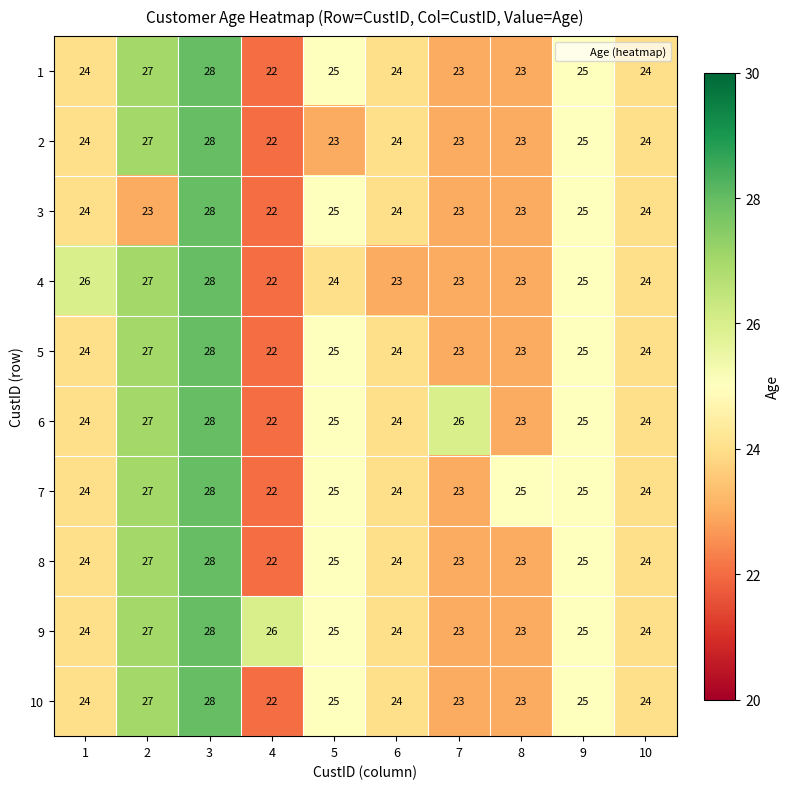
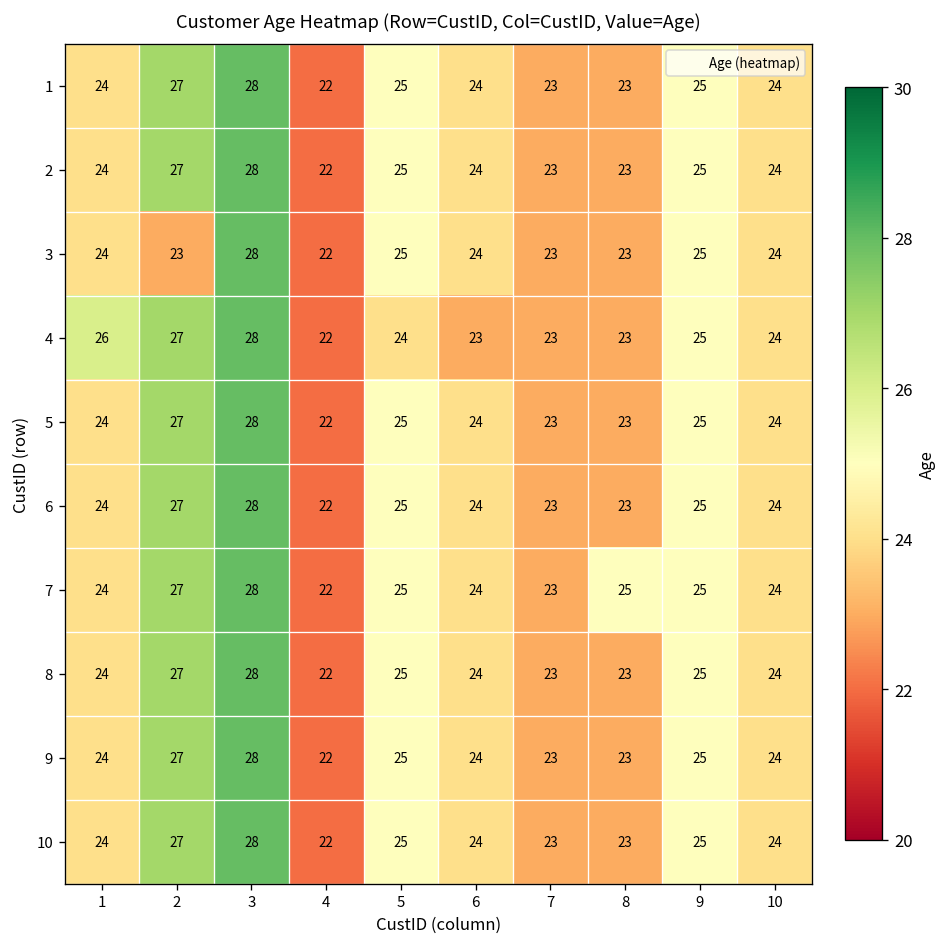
2, 5: 23 -> 25
6, 7: 26 -> 23
9, 4: 26 -> 22
